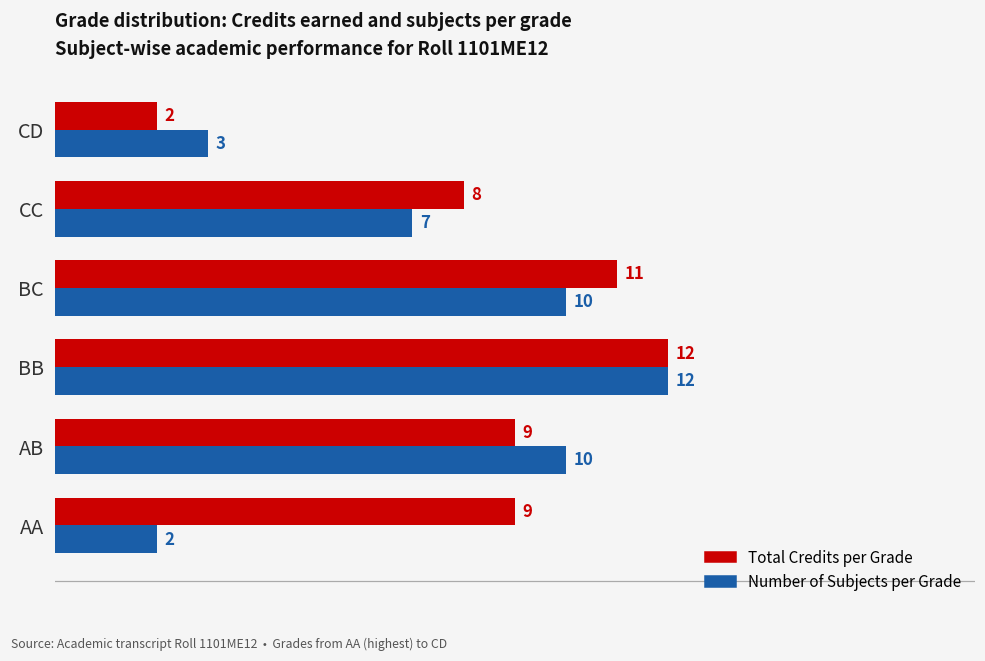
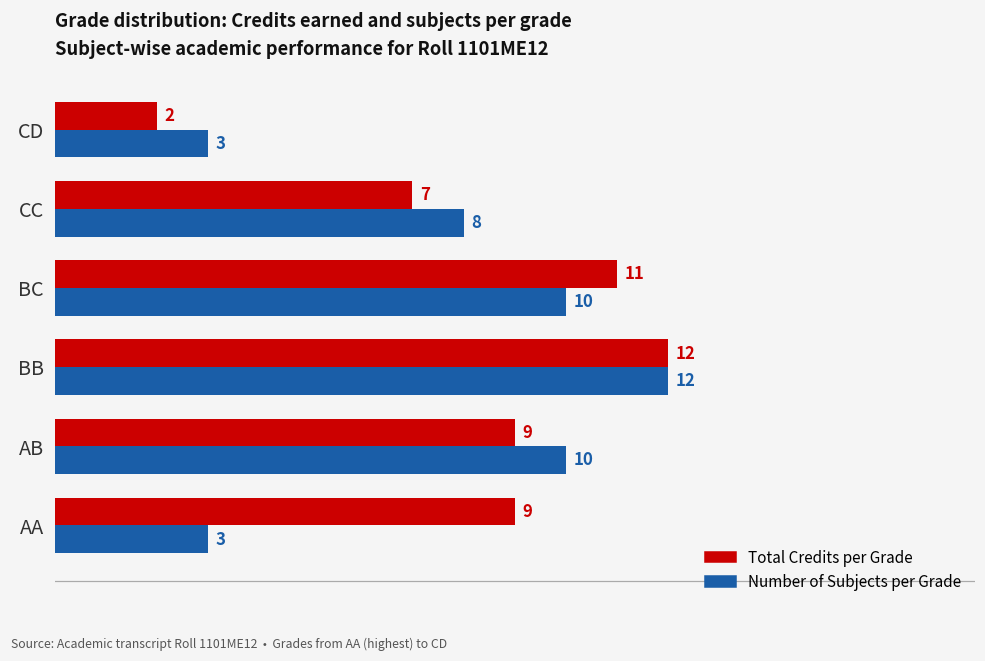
Total Credits per Grade, CC: 8 -> 7
Number of Subjects per Grade, CC: 7 -> 8
Number of Subjects per Grade, AA: 2 -> 3
